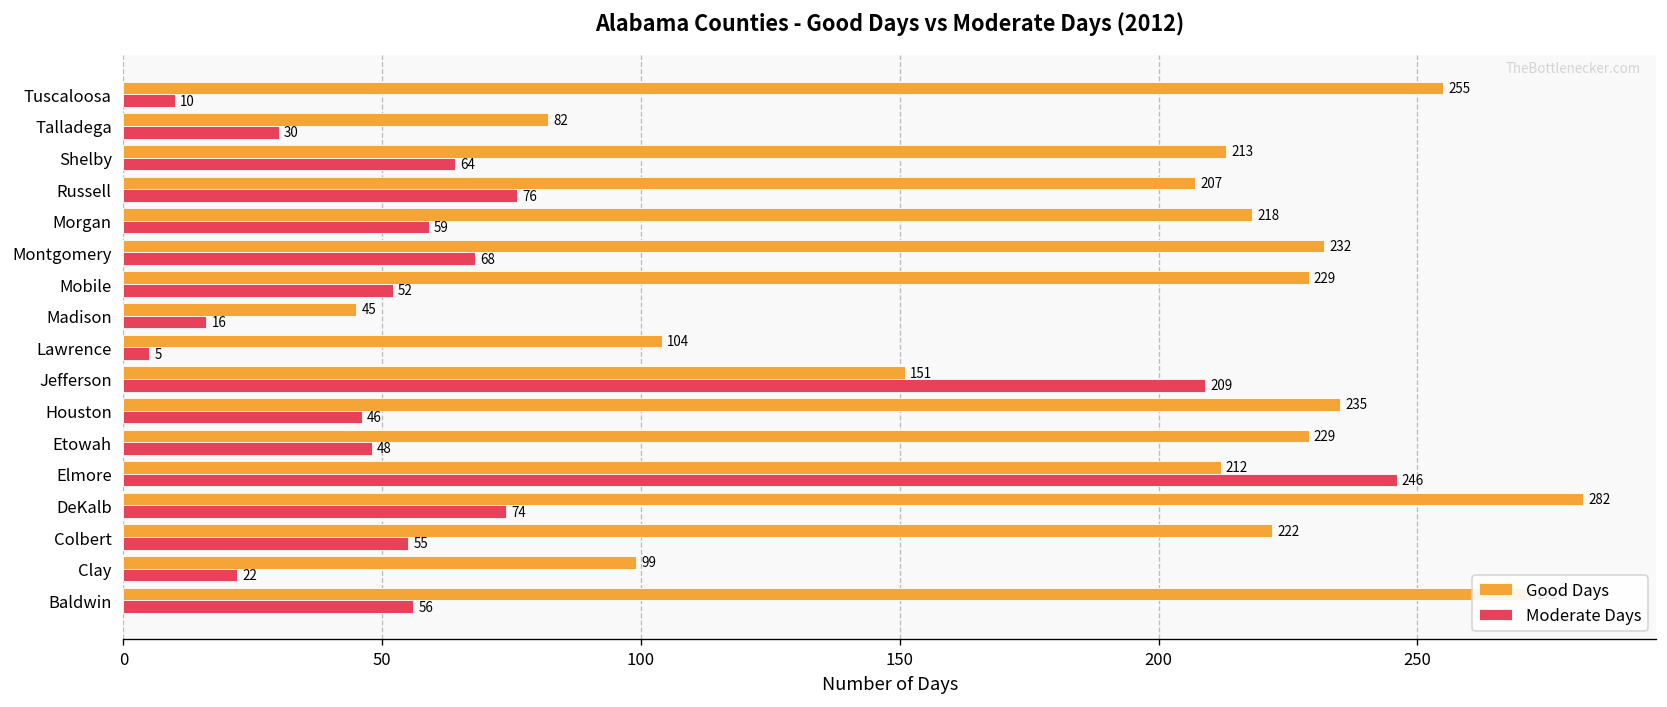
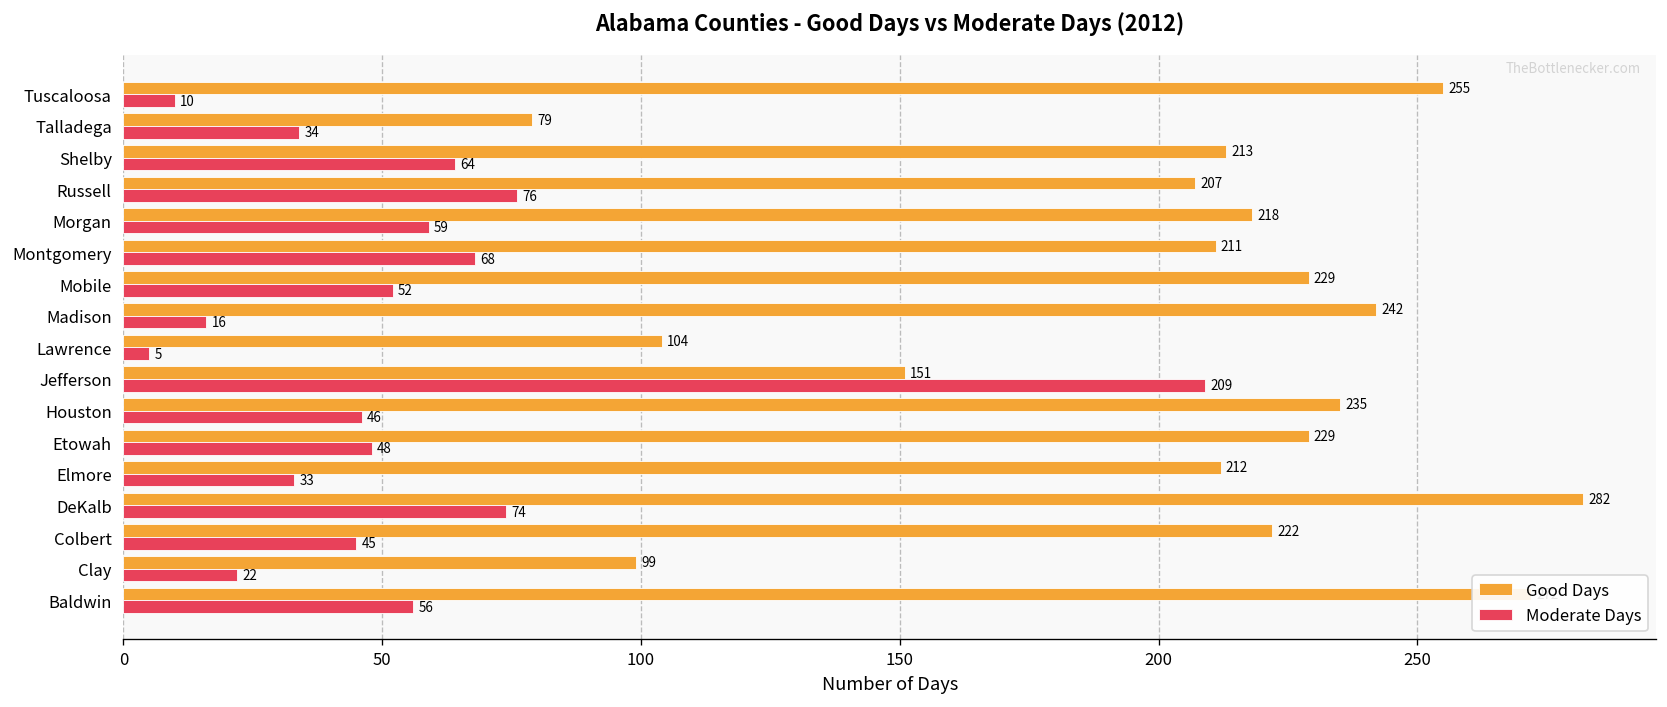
Good Days, Talladega: 82 -> 79
Moderate Days, Talladega: 30 -> 34
Good Days, Montgomery: 232 -> 211
Good Days, Madison: 45 -> 242
Moderate Days, Elmore: 246 -> 33
Moderate Days, Colbert: 55 -> 45
